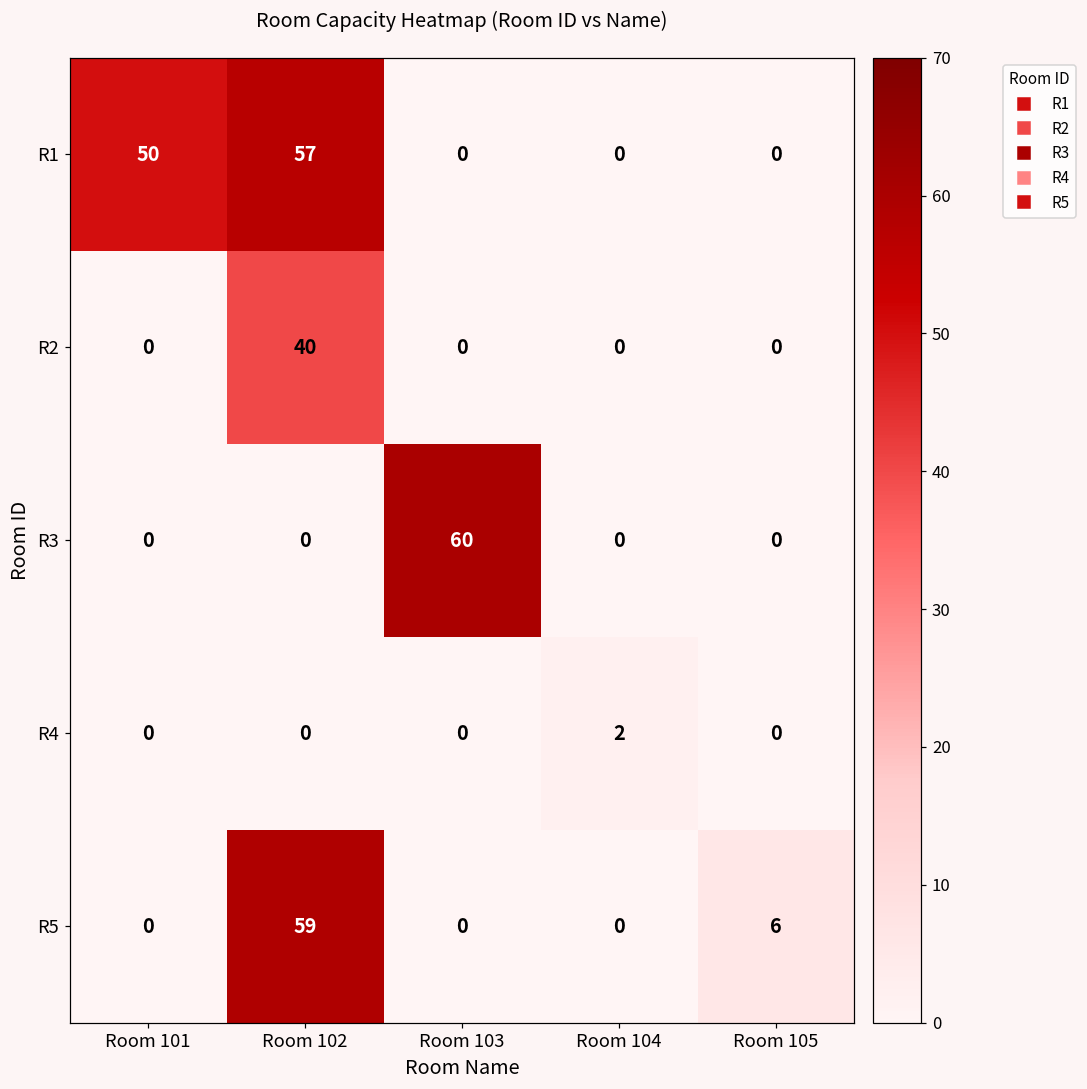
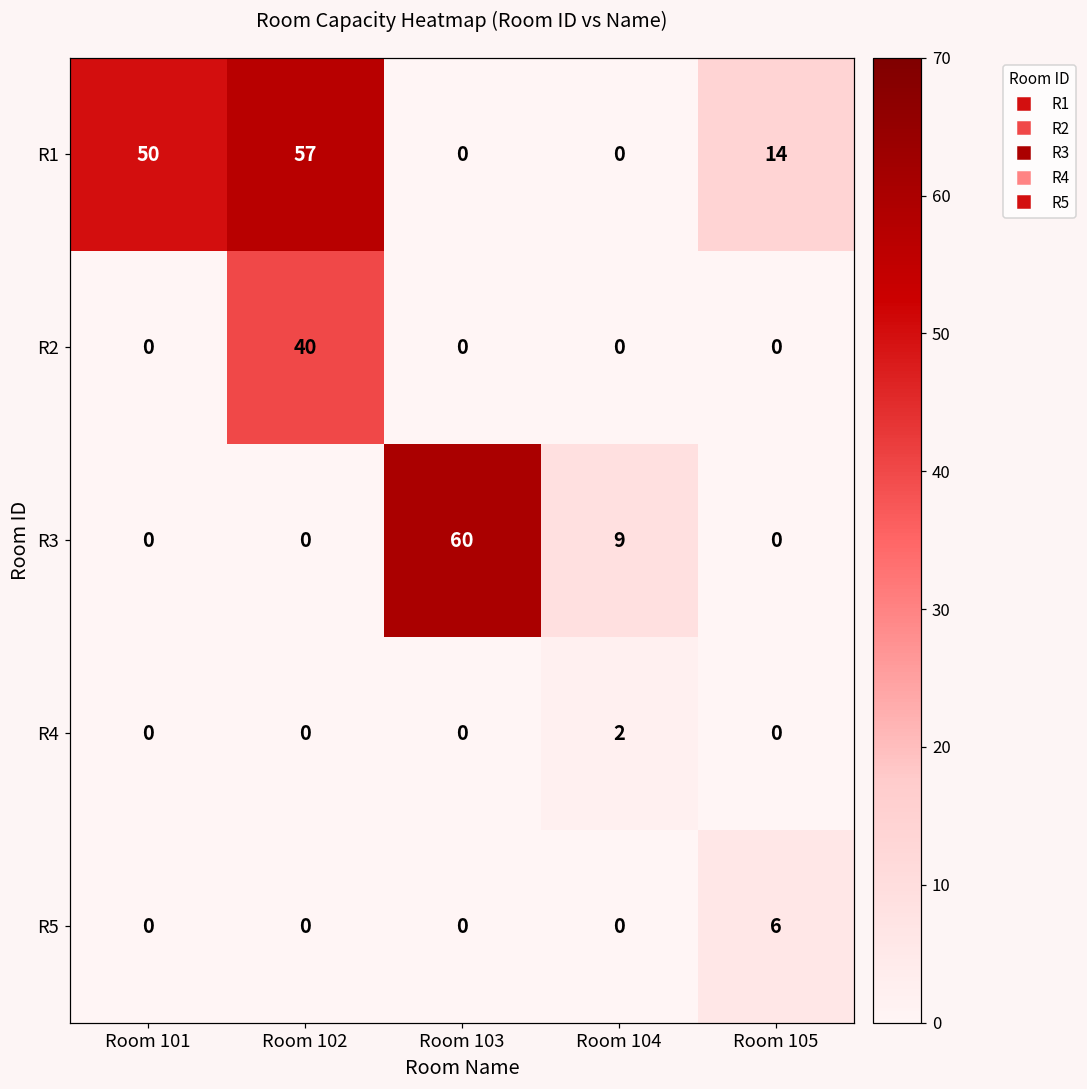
R1, Room 105: 0 -> 14
R3, Room 104: 0 -> 9
R5, Room 102: 59 -> 0
